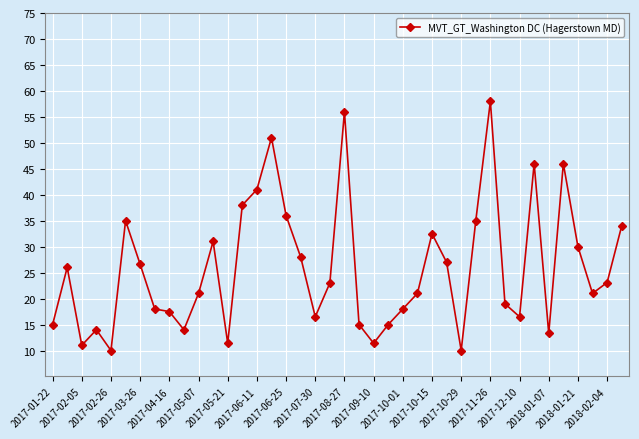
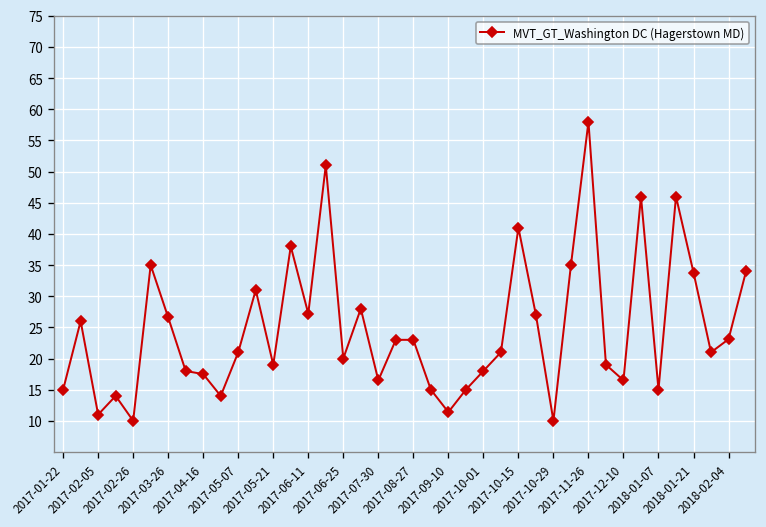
2017-05-21: 11 -> 19
2017-06-11: 41 -> 27
2017-06-25: 36 -> 20
2017-08-27: 56 -> 23
2017-10-15: 33 -> 41
2018-01-07: 13 -> 15
2018-01-21: 30 -> 34
